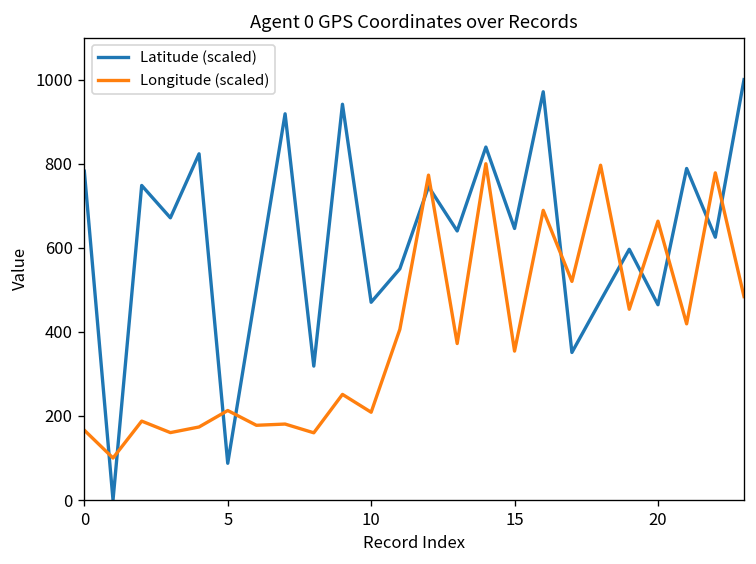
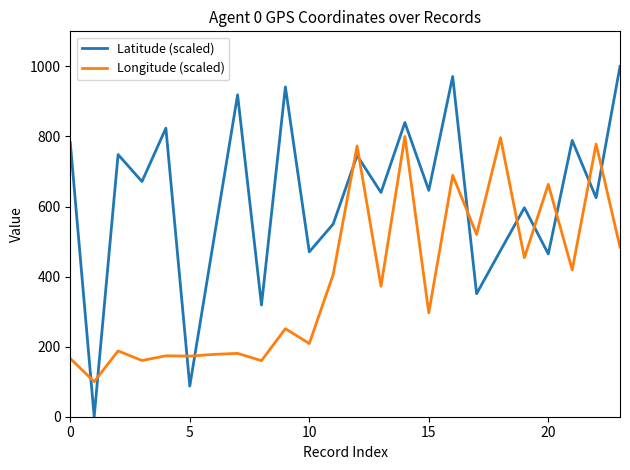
Longitude (scaled), 5: 210 -> 170
Longitude (scaled), 15: 350 -> 300
